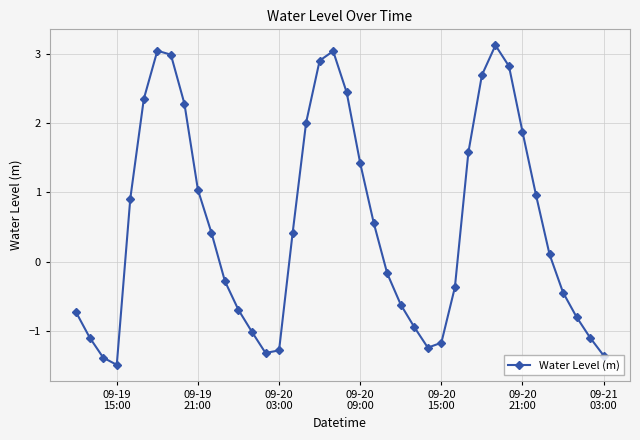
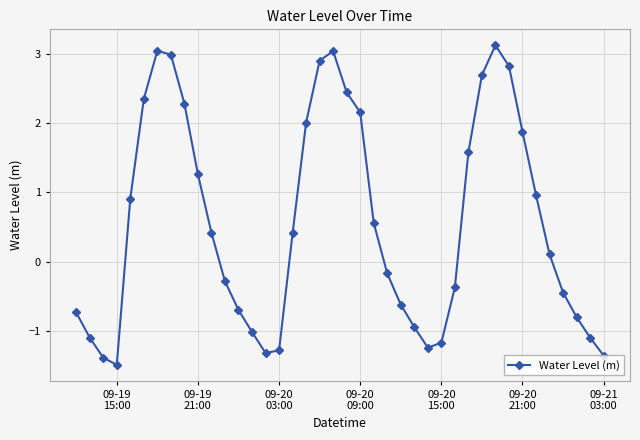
09-19 21:00: 1.0 -> 1.3
09-20 09:00: 1.4 -> 2.2
